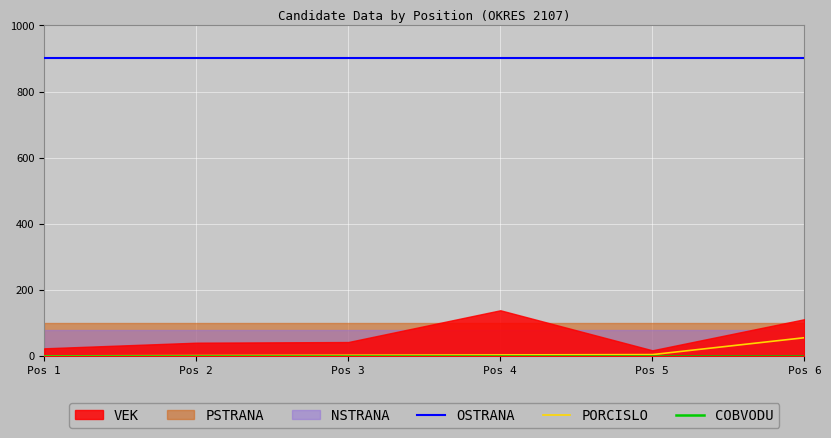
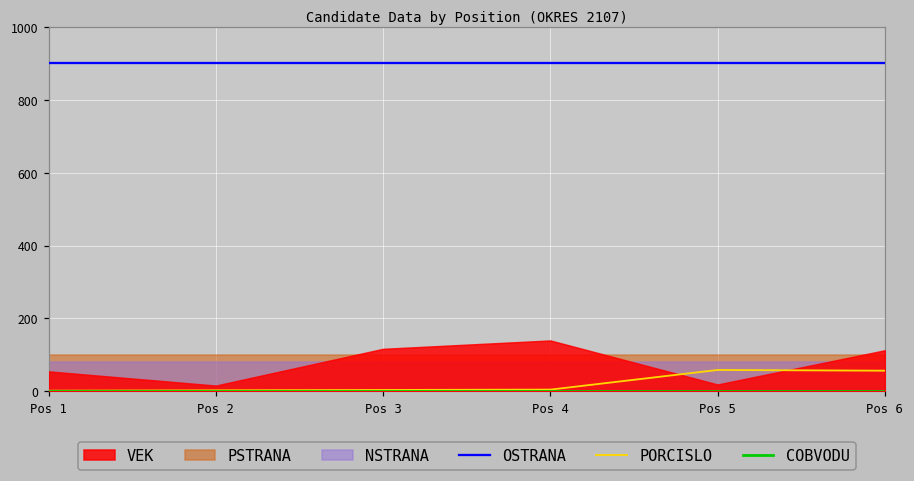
VEK, Pos 1: 20 -> 50
VEK, Pos 2: 40 -> 20
VEK, Pos 3: 40 -> 120
PORCISLO, Pos 5: 10 -> 60
